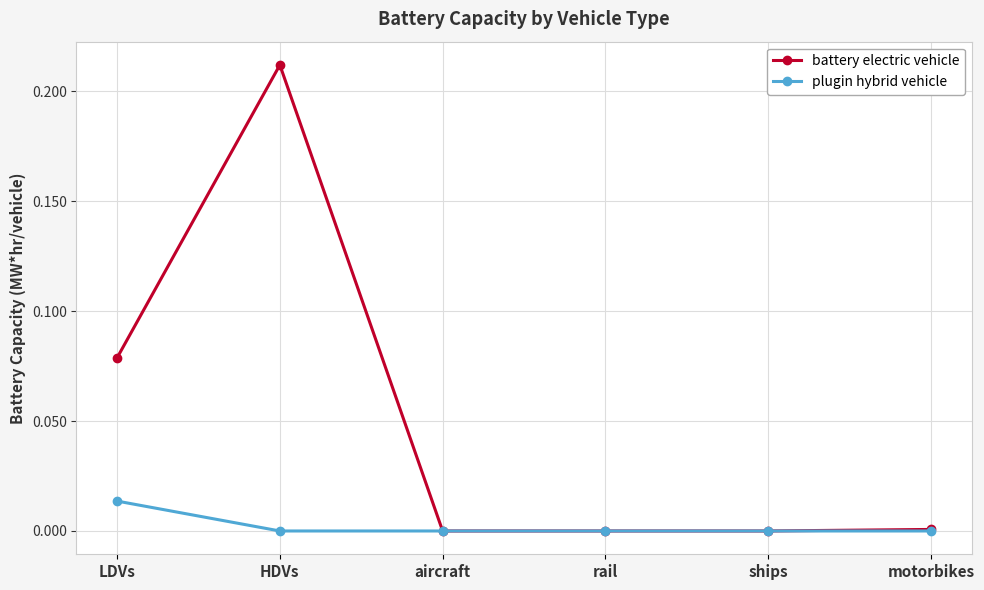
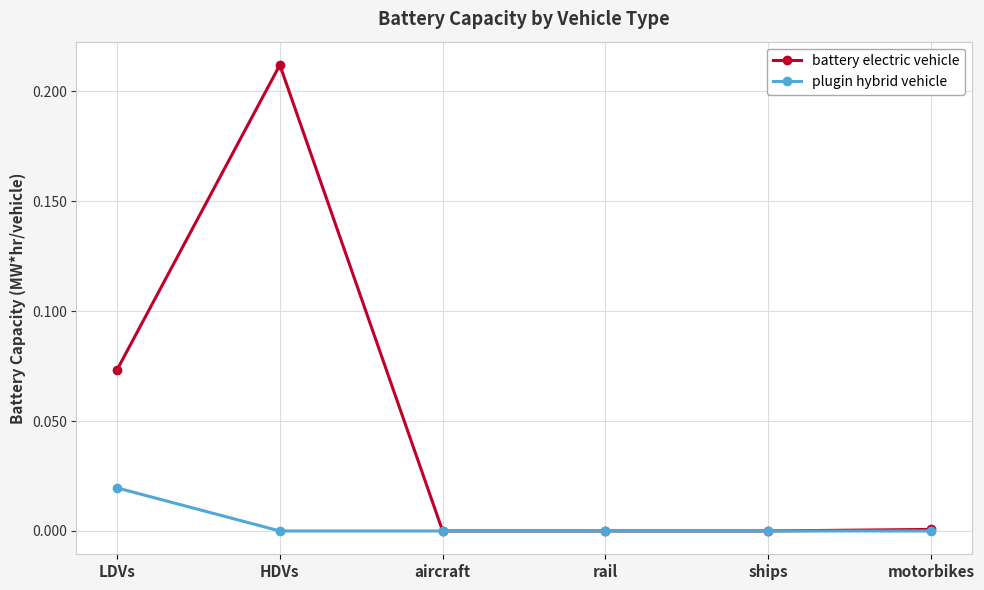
battery electric vehicle, LDVs: 0.079 -> 0.073
plugin hybrid vehicle, LDVs: 0.014 -> 0.020
